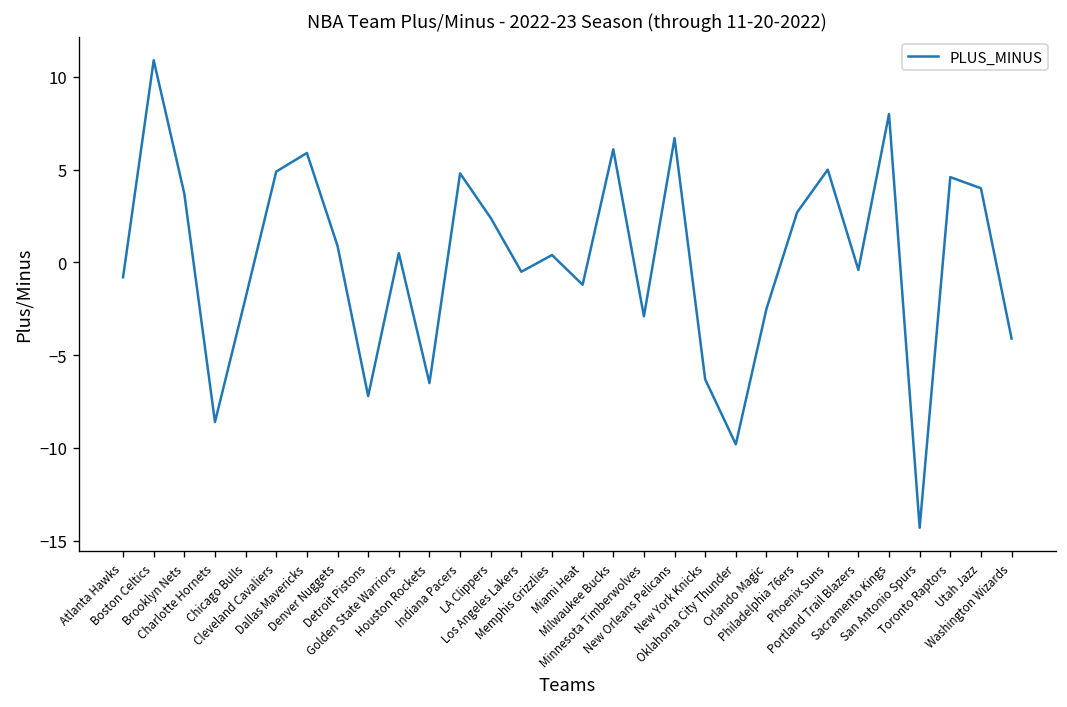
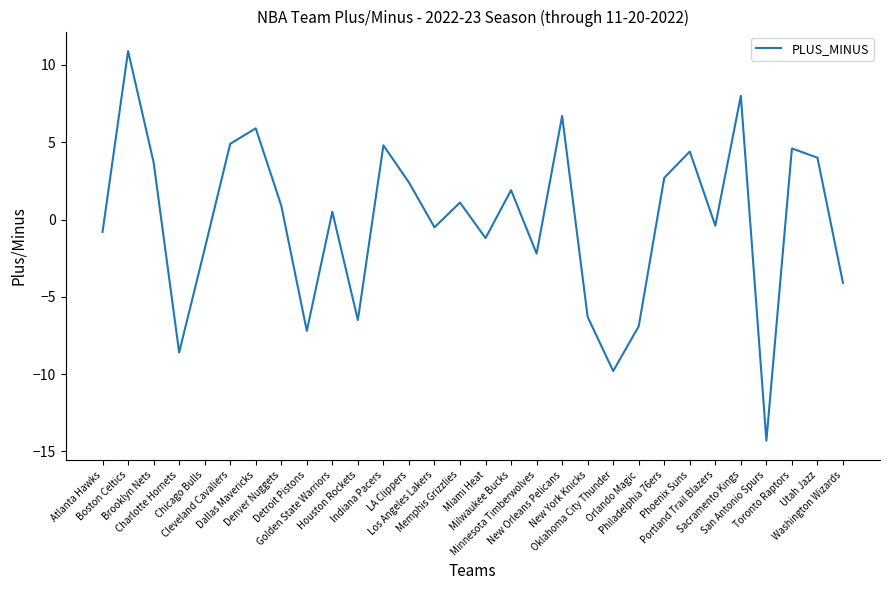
Memphis Grizzlies: 0.4 -> 1.1
Milwaukee Bucks: 6.1 -> 1.9
Minnesota Timberwolves: -2.9 -> -2.2
Orlando Magic: -2.5 -> -6.9
Phoenix Suns: 5.0 -> 4.4
